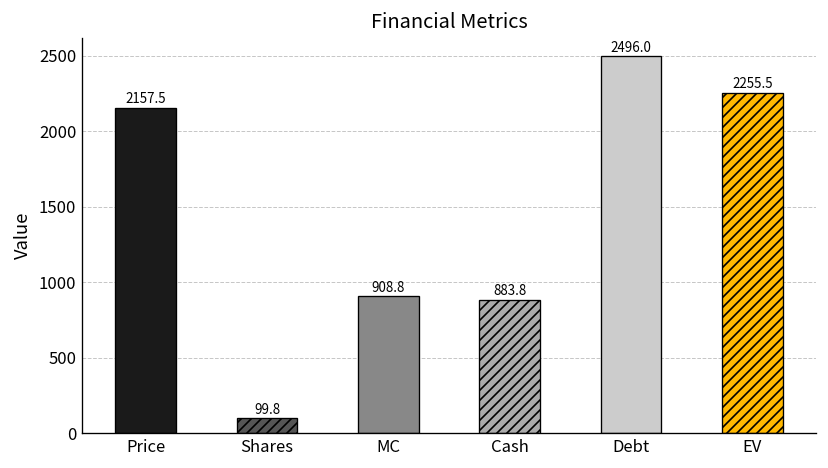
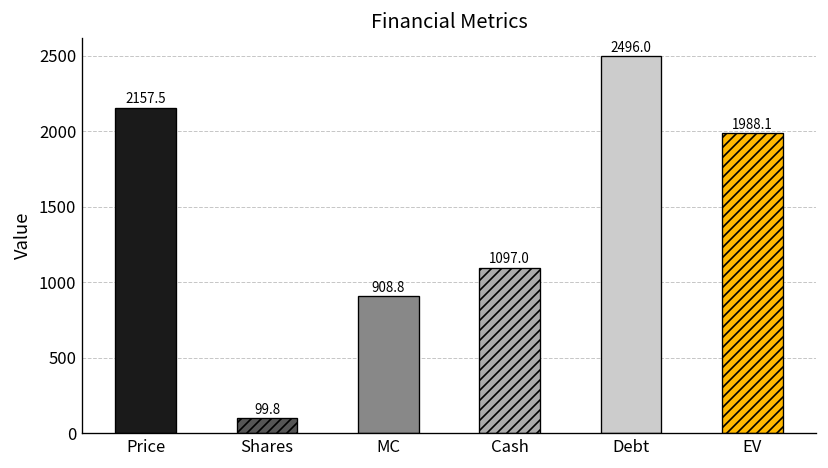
Cash: 883.8 -> 1097.0
EV: 2255.5 -> 1988.1
